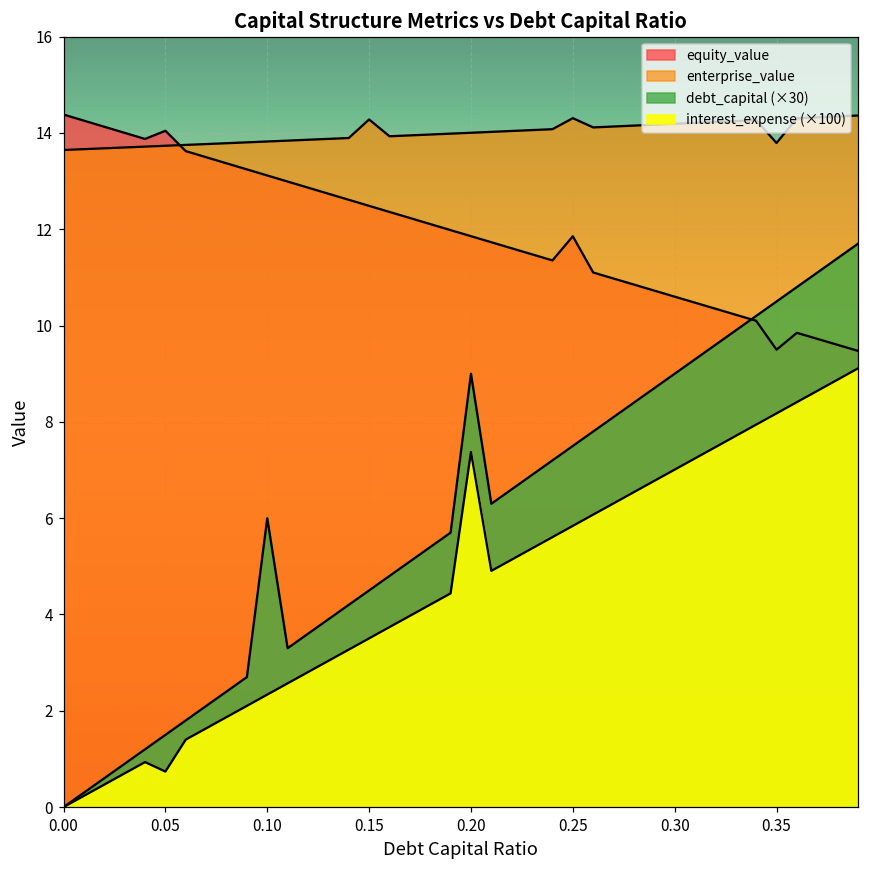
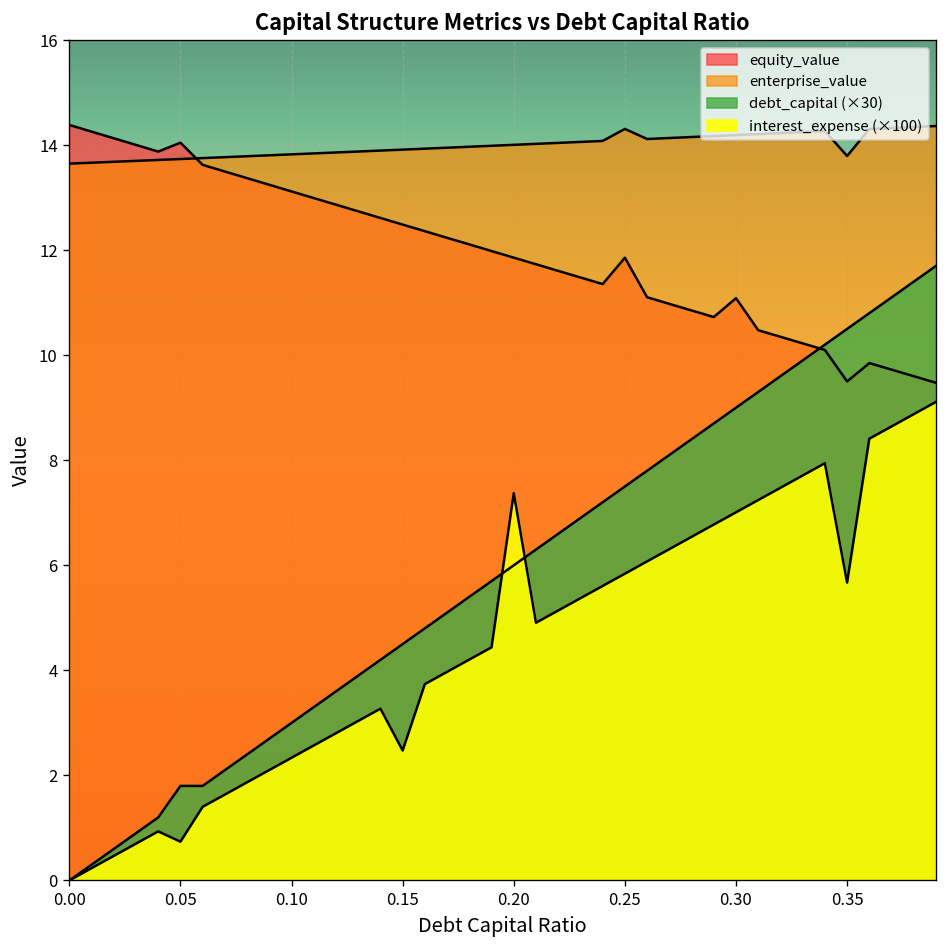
debt_capital (×30), 0.05: 1.5 -> 1.8
debt_capital (×30), 0.10: 6.0 -> 3.0
enterprise_value, 0.15: 14.3 -> 13.9
interest_expense (×100), 0.15: 3.5 -> 2.5
debt_capital (×30), 0.20: 9.0 -> 6.0
equity_value, 0.30: 10.6 -> 11.1
interest_expense (×100), 0.35: 8.2 -> 5.7
